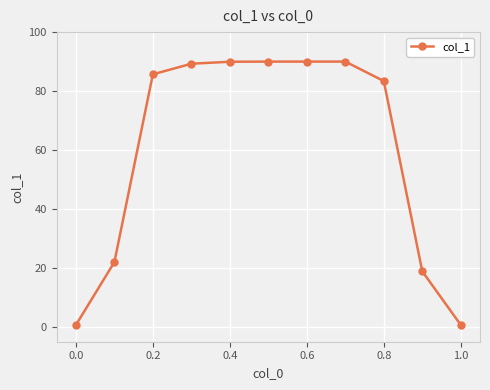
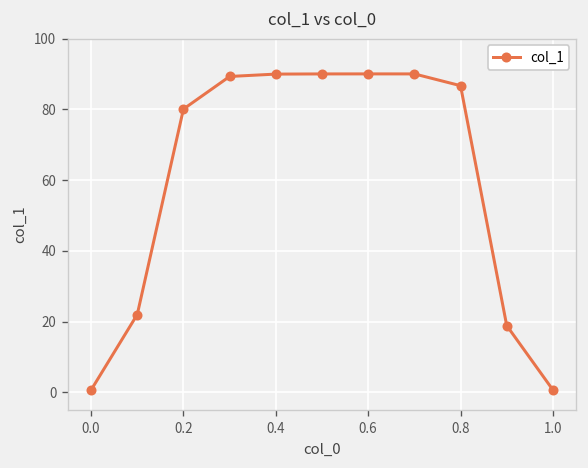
0.2: 86 -> 80
0.8: 83 -> 87
